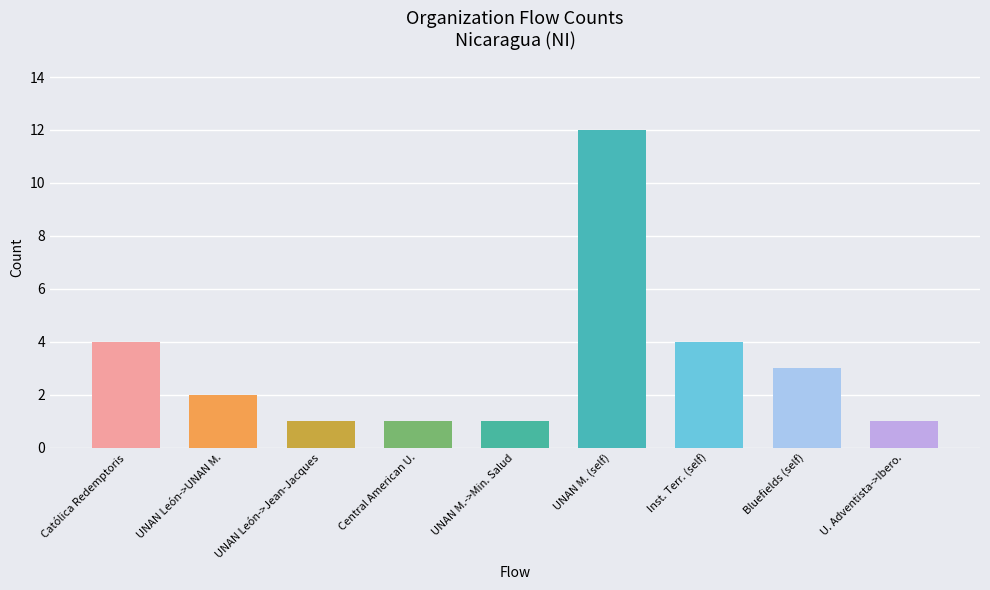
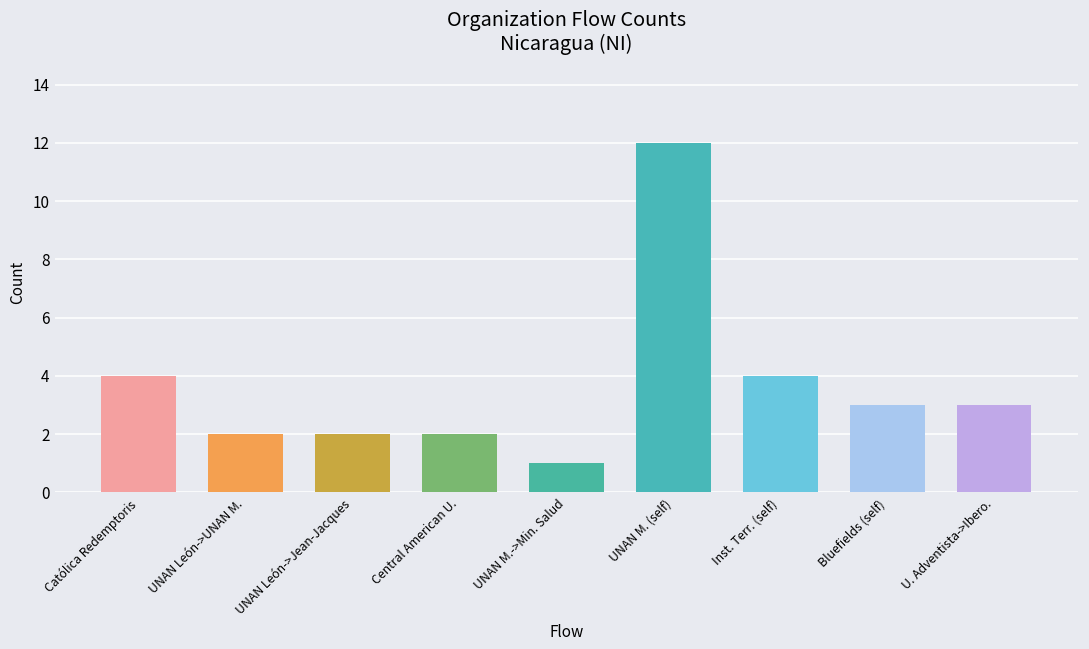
UNAN León->Jean-Jacques: 1 -> 2
Central American U.: 1 -> 2
U. Adventista->Ibero.: 1 -> 3
